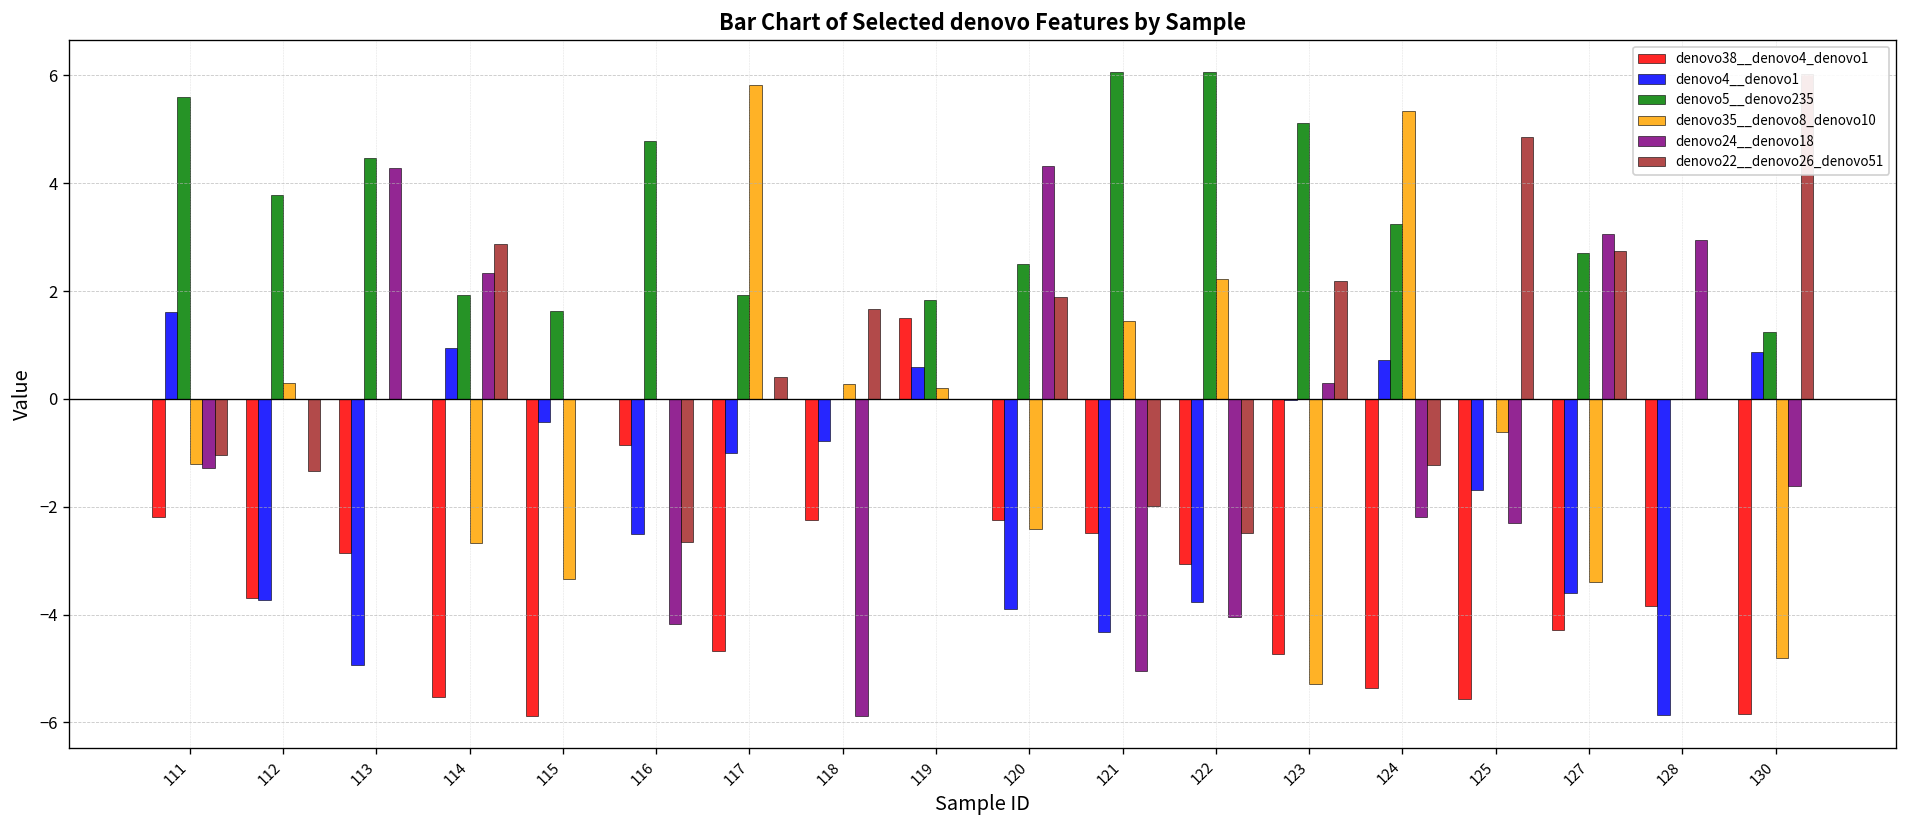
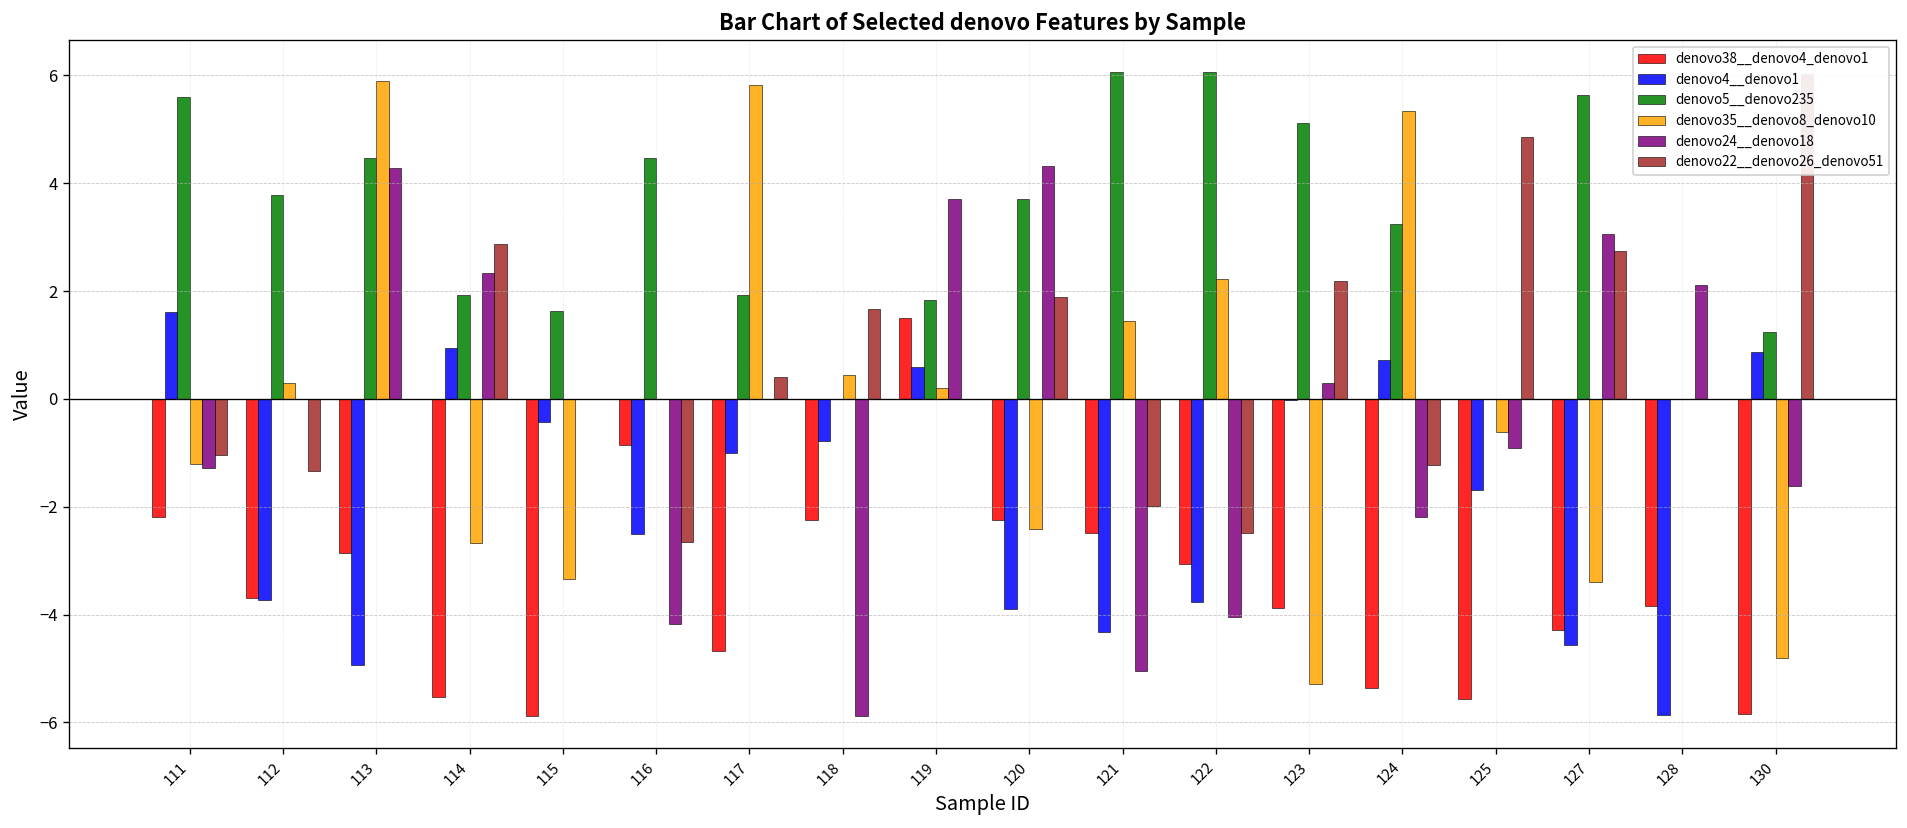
denovo35__denovo8_denovo10, 113: 0.0 -> 5.9
denovo5__denovo235, 116: 4.8 -> 4.5
denovo35__denovo8_denovo10, 118: 0.3 -> 0.5
denovo24__denovo18, 119: 0.0 -> 3.7
denovo5__denovo235, 120: 2.5 -> 3.7
denovo38__denovo4_denovo1, 123: -4.7 -> -3.9
denovo24__denovo18, 125: -2.3 -> -0.9
denovo4__denovo1, 127: -3.6 -> -4.6
denovo5__denovo235, 127: 2.7 -> 5.6
denovo24__denovo18, 128: 2.9 -> 2.1
